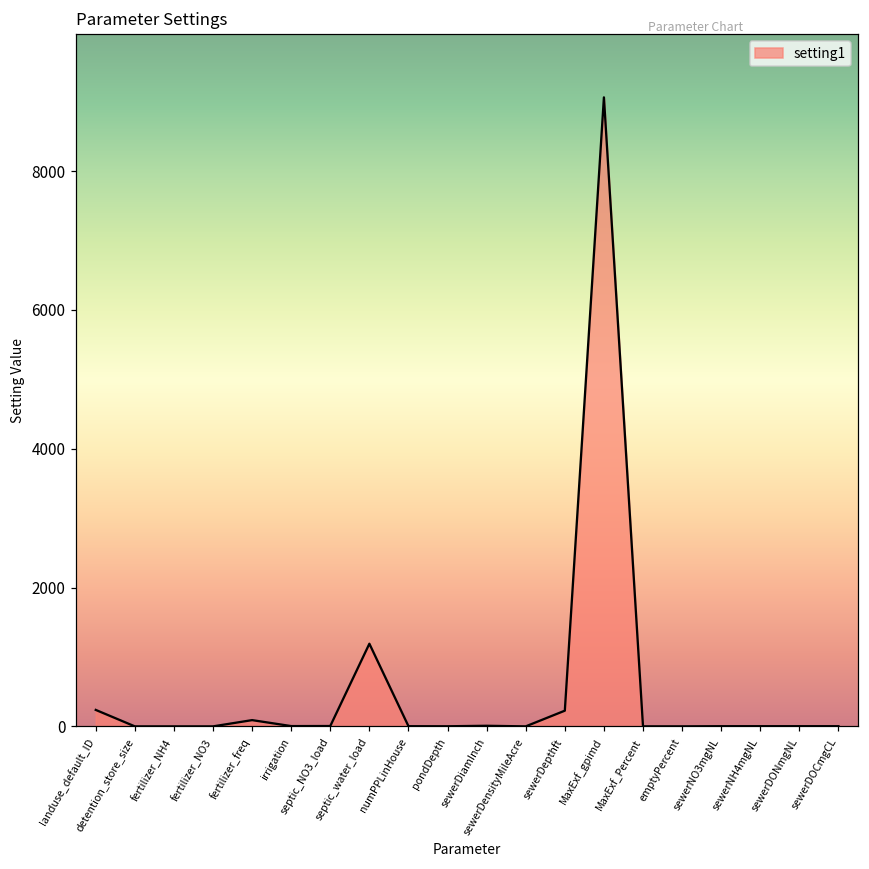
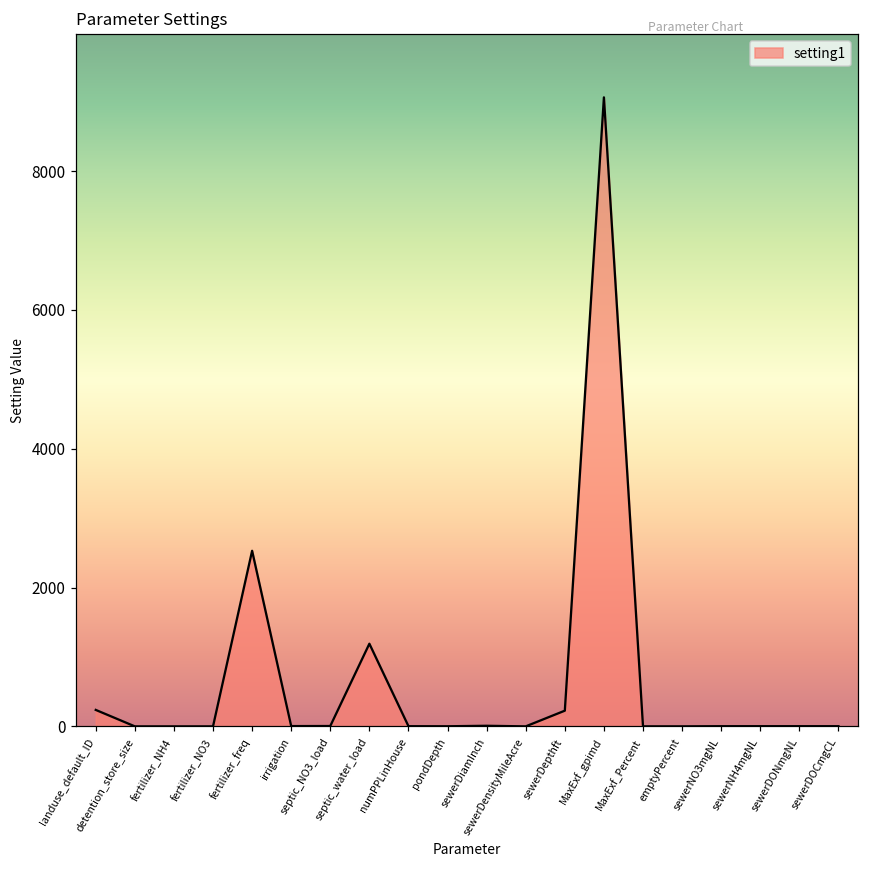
fertilizer_freq: 100 -> 2500
